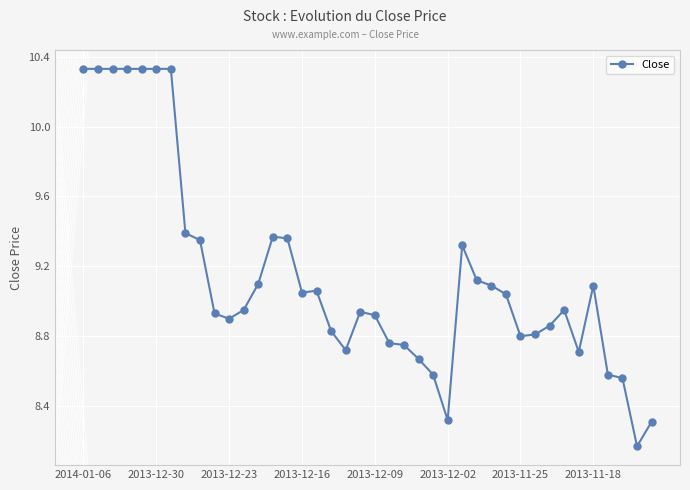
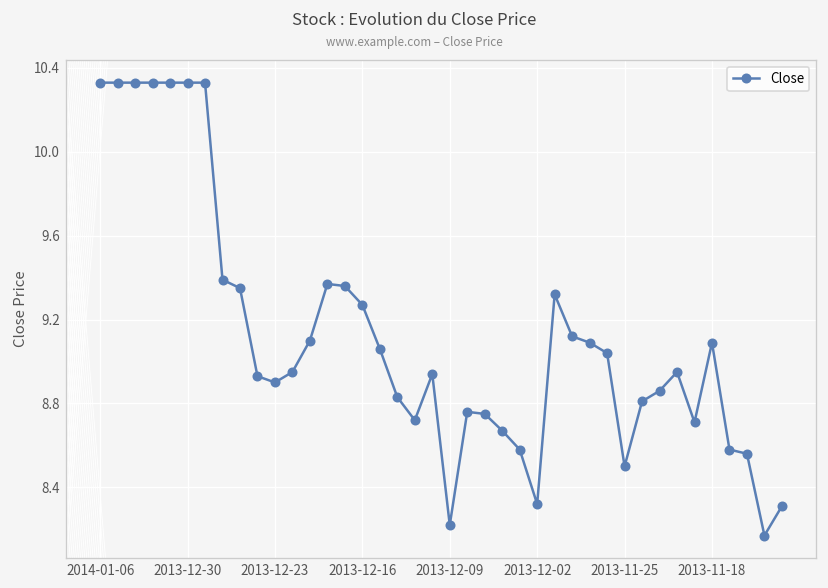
2013-12-16: 9.05 -> 9.27
2013-12-09: 8.92 -> 8.22
2013-11-25: 8.8 -> 8.5
